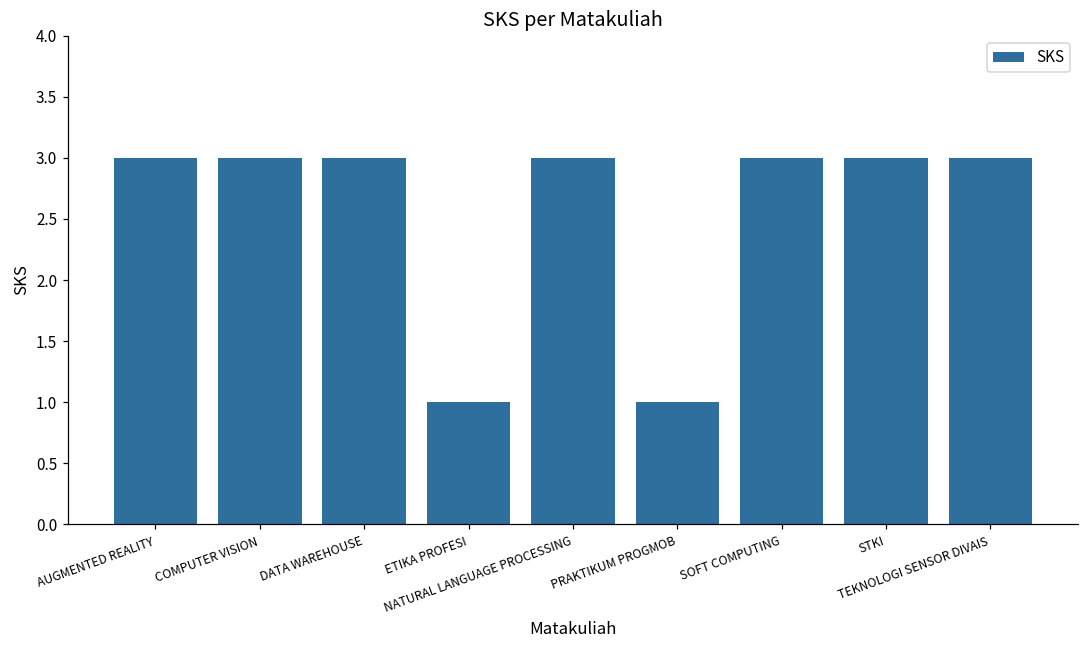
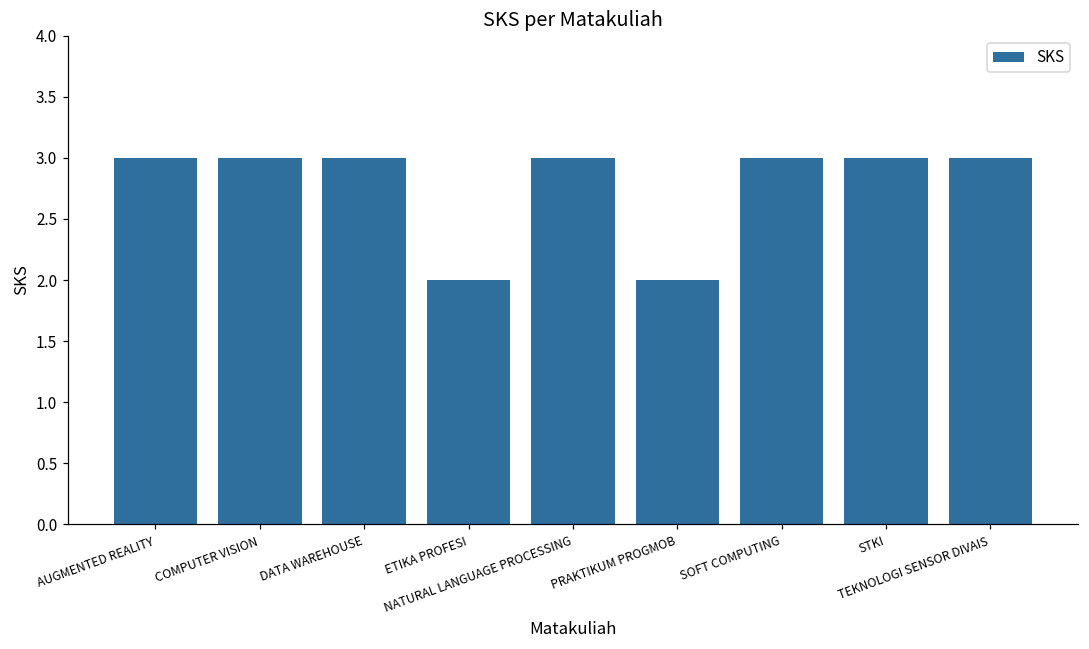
ETIKA PROFESI: 1 -> 2
PRAKTIKUM PROGMOB: 1 -> 2
